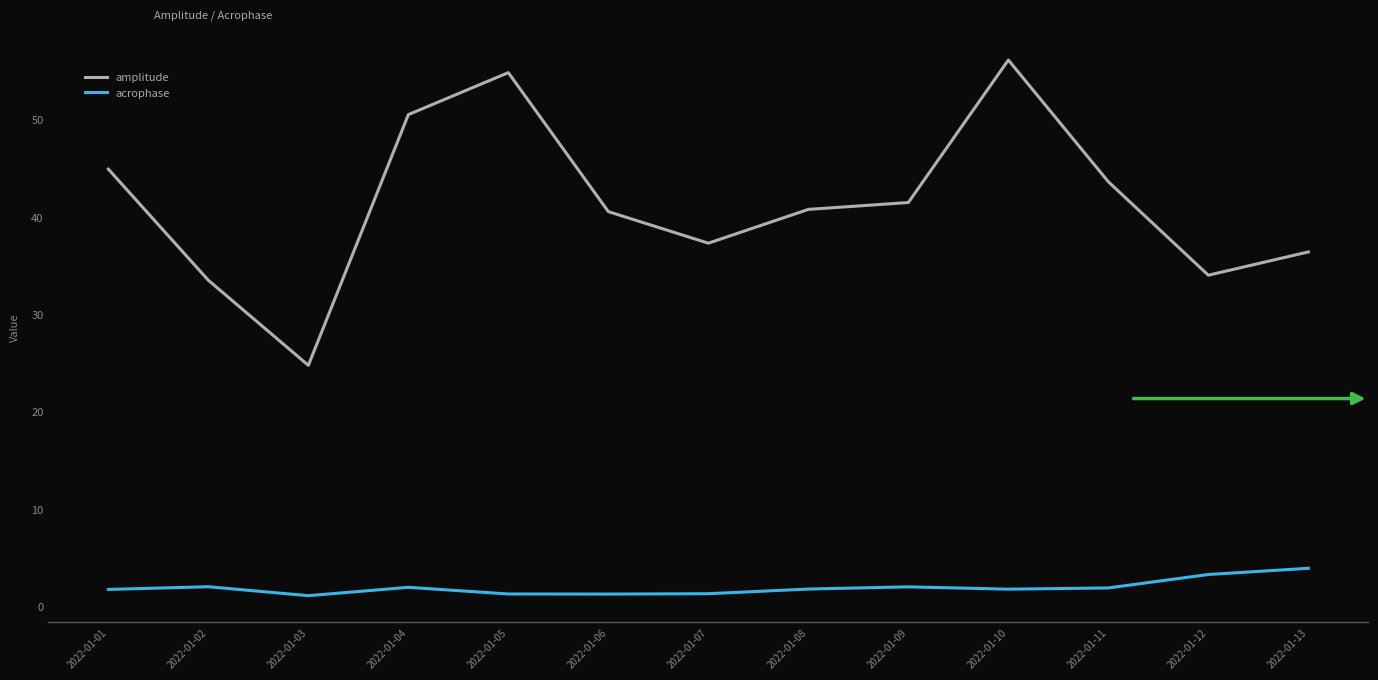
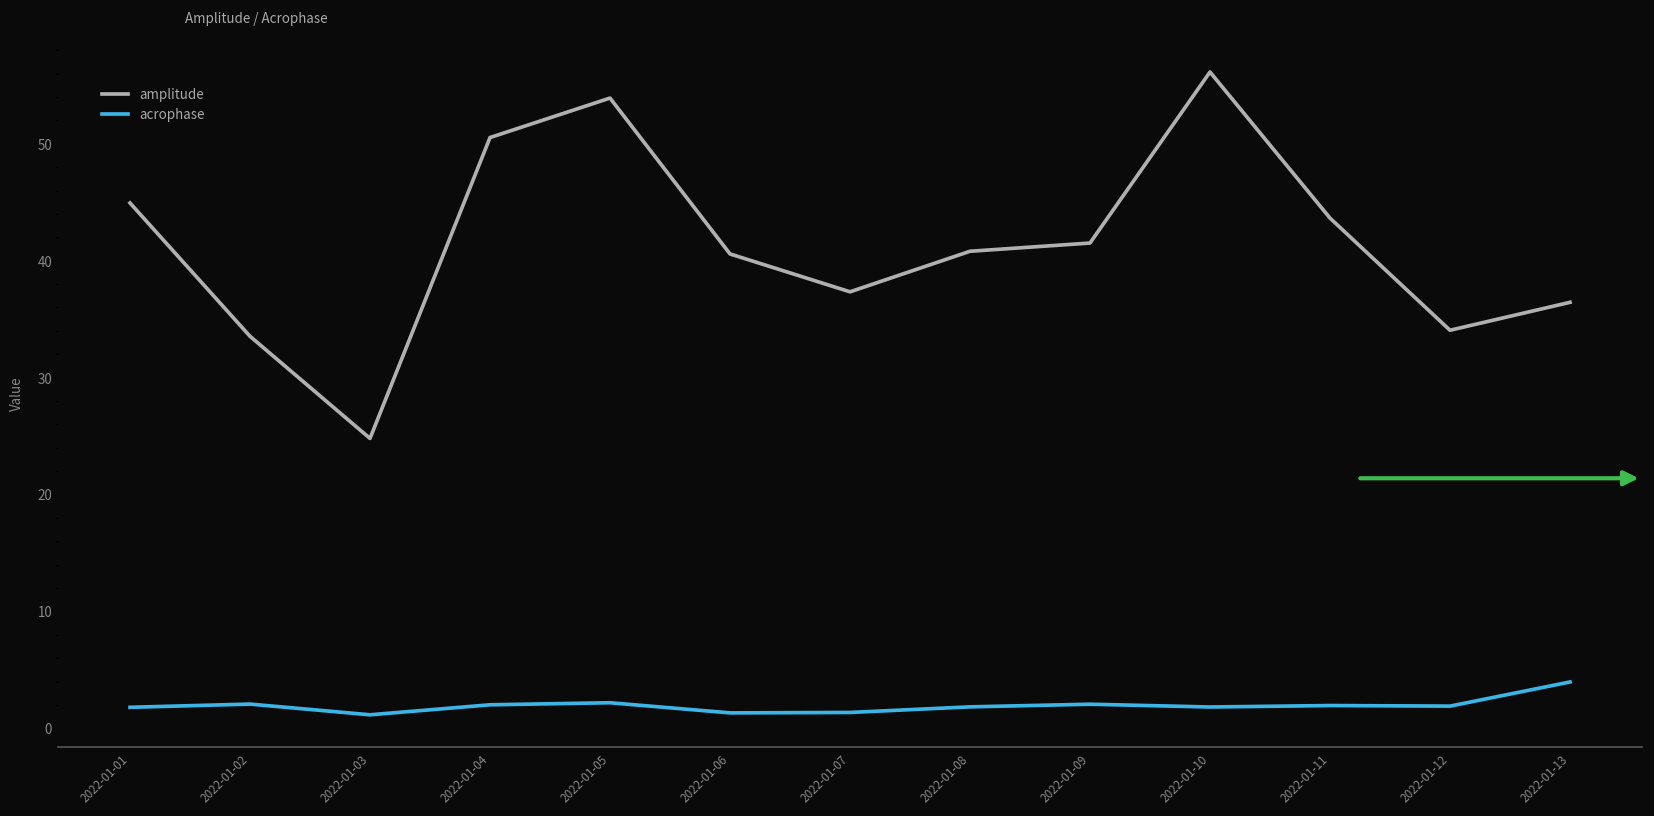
amplitude, 2022-01-05: 55 -> 54
acrophase, 2022-01-05: 1 -> 2
acrophase, 2022-01-12: 3 -> 2
